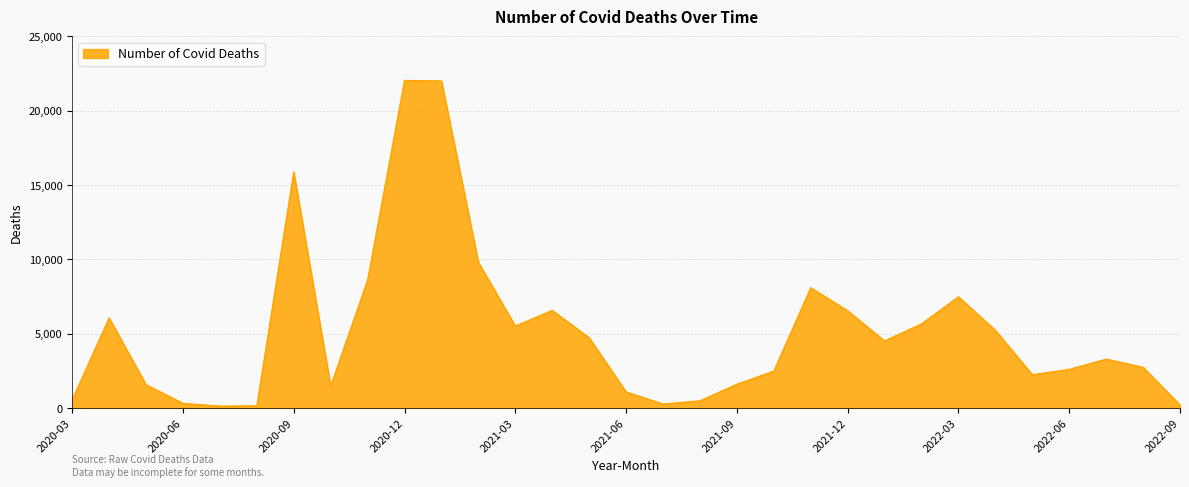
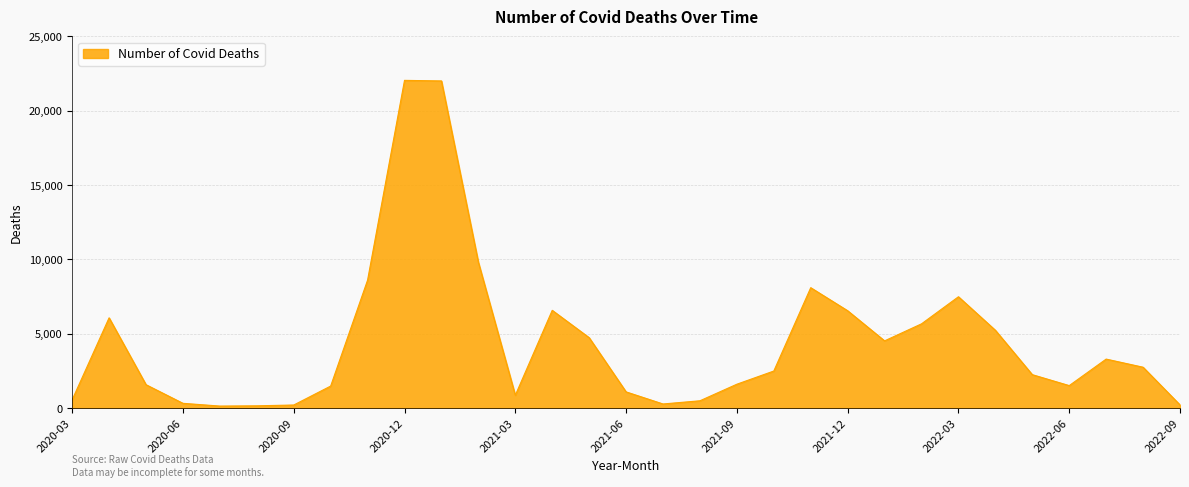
2020-09: 15,900 -> 200
2021-03: 5,500 -> 900
2022-06: 2,600 -> 1,500
